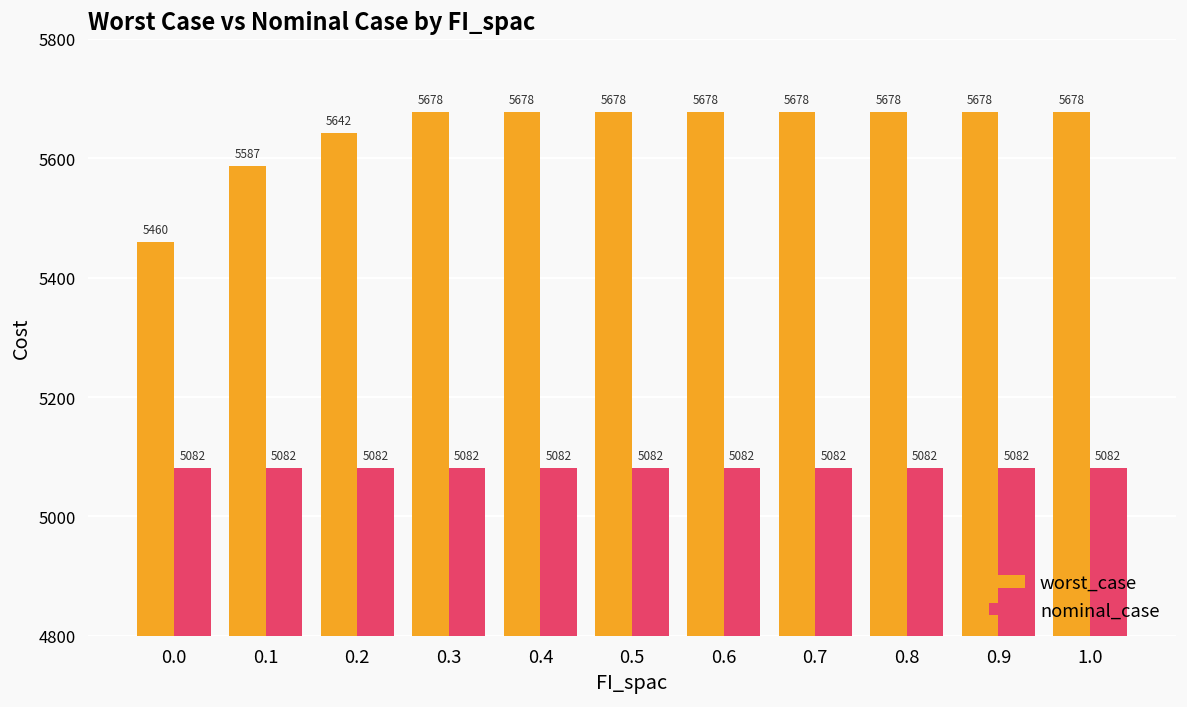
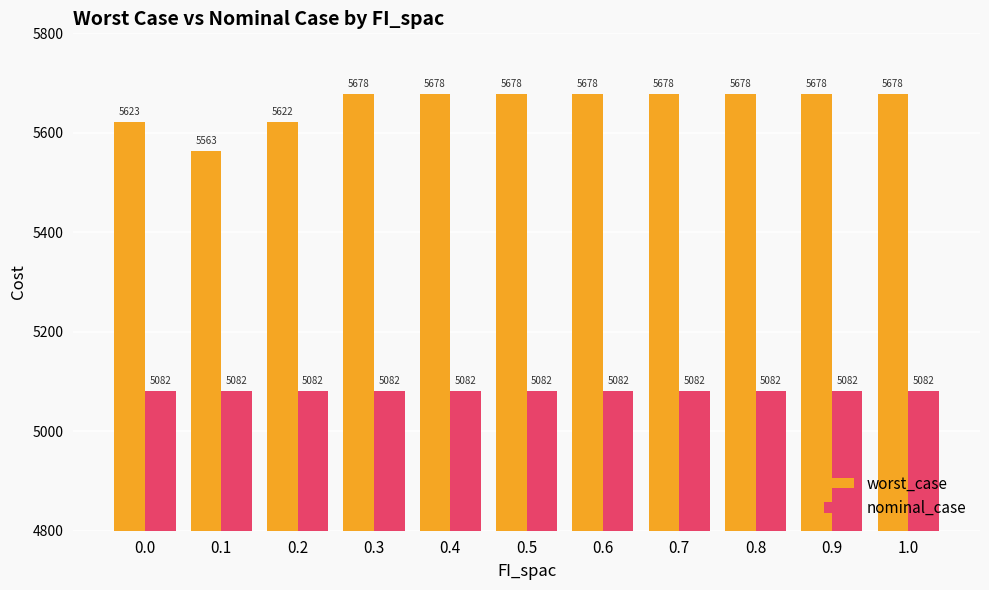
worst_case, 0.0: 5460 -> 5623
worst_case, 0.1: 5587 -> 5563
worst_case, 0.2: 5642 -> 5622
